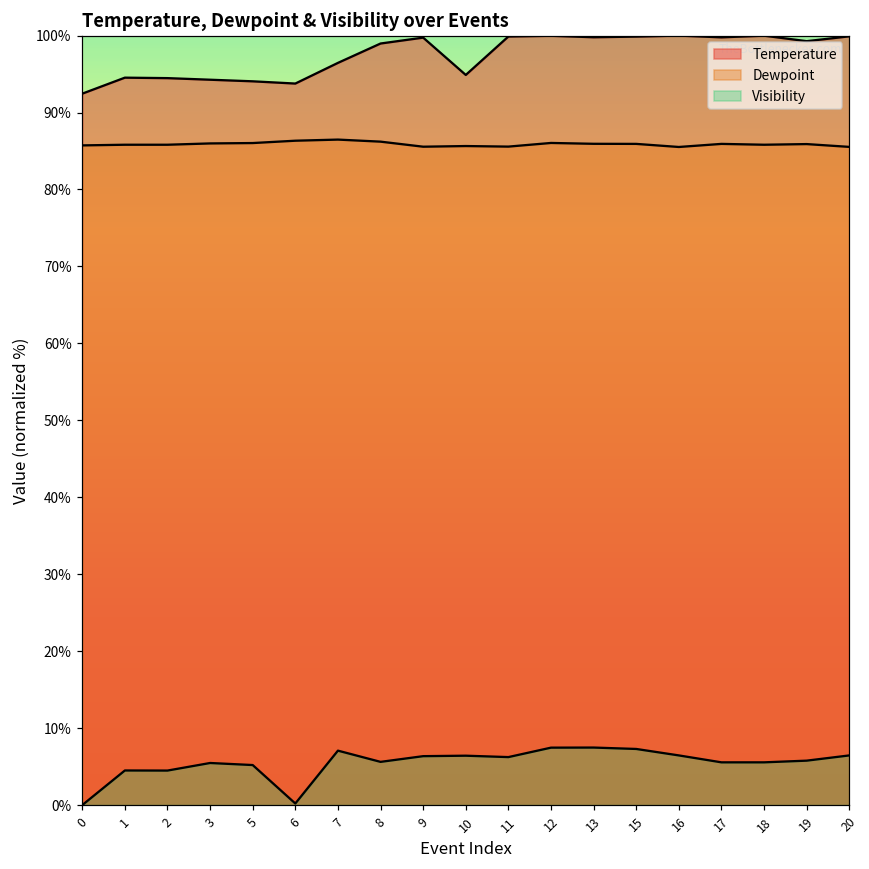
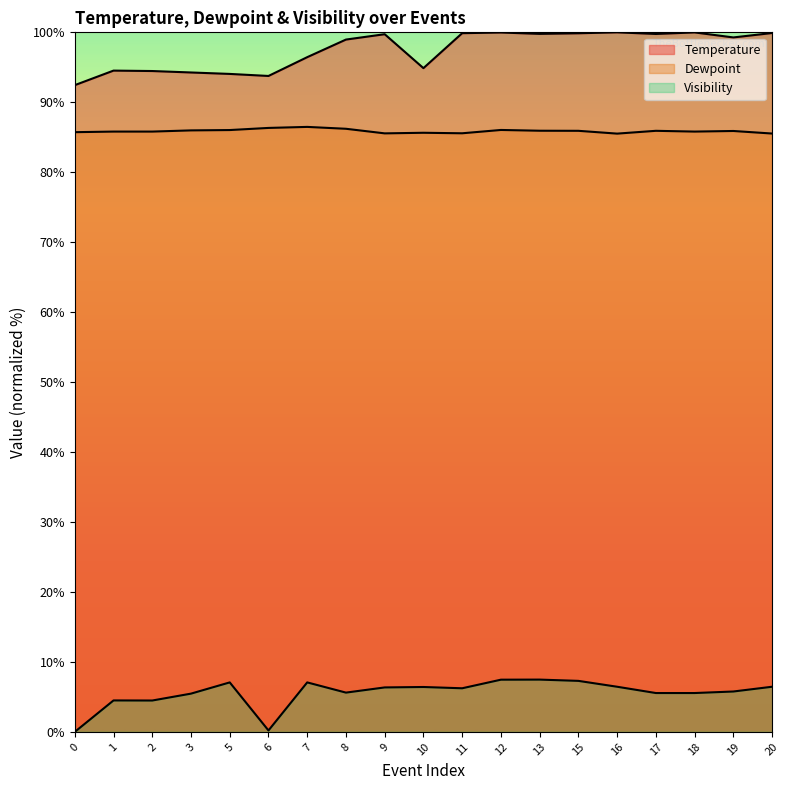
Visibility, 5: 5% -> 7%
